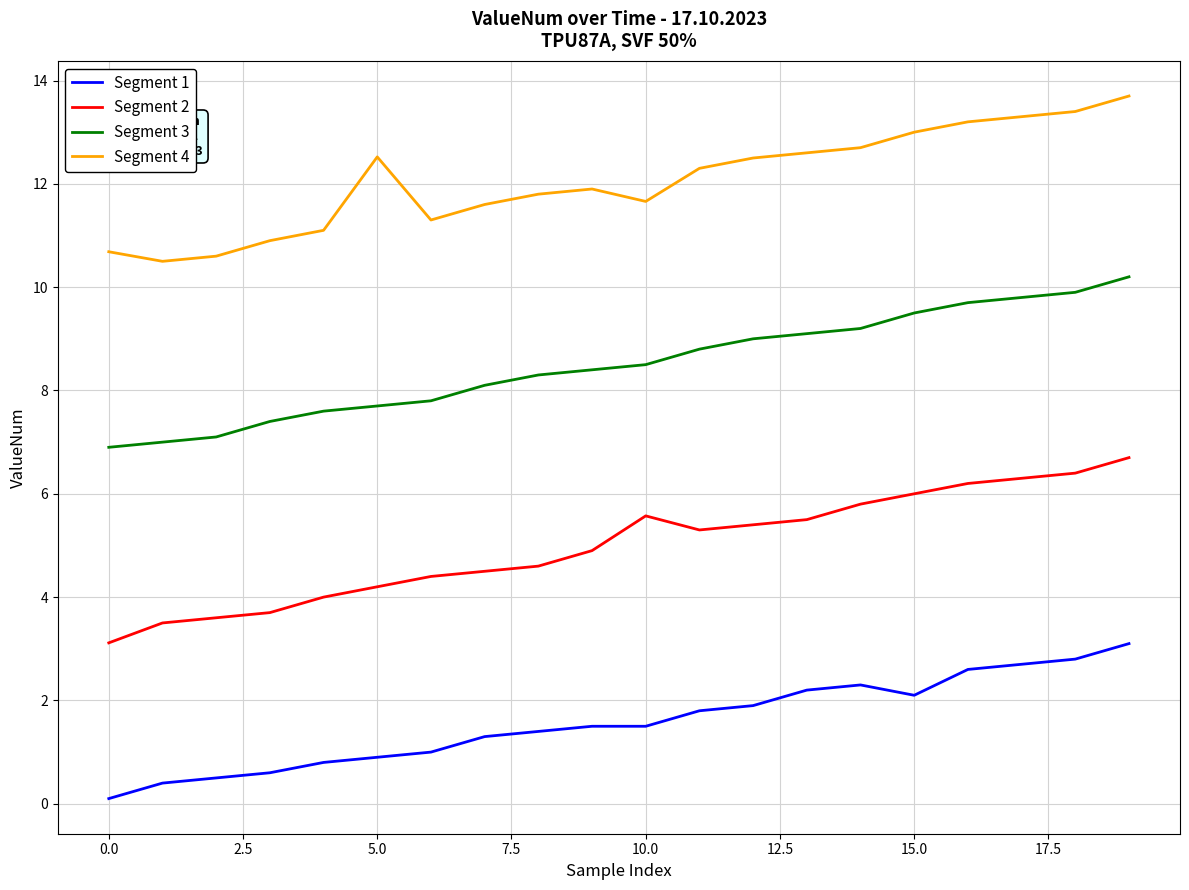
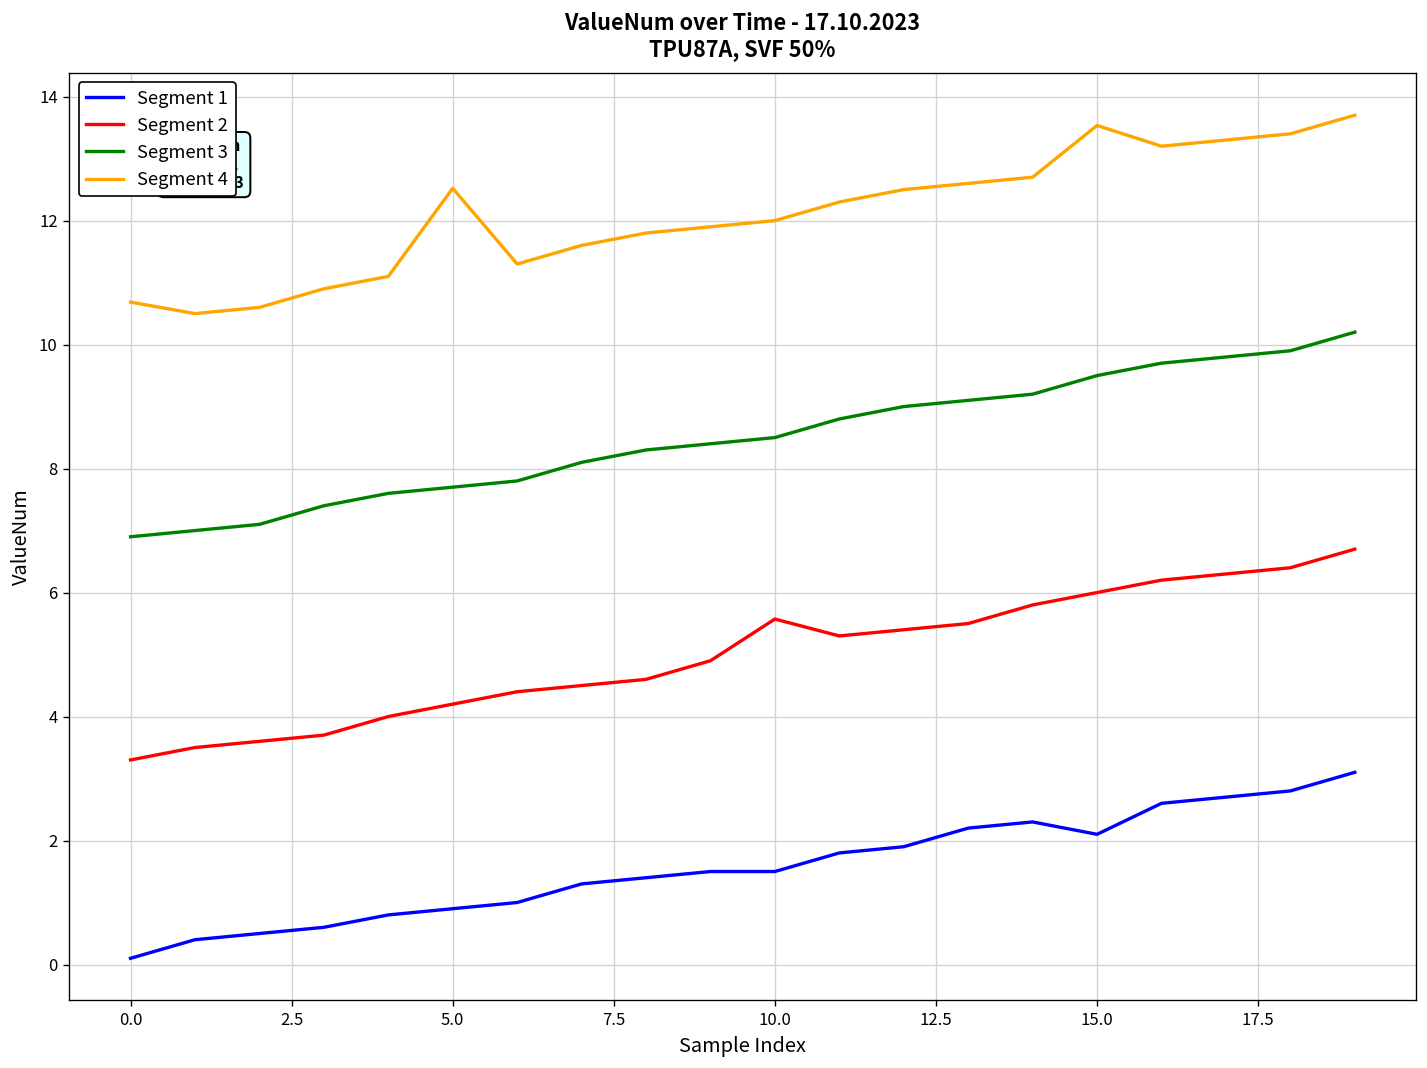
Segment 2, 0.0: 3.1 -> 3.3
Segment 4, 10.0: 11.7 -> 12.0
Segment 4, 15.0: 13.0 -> 13.5
